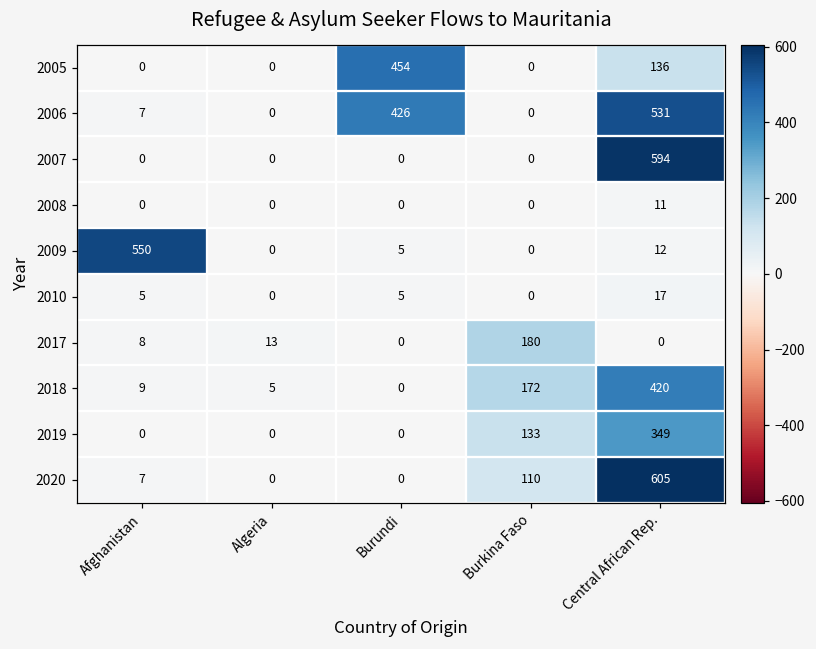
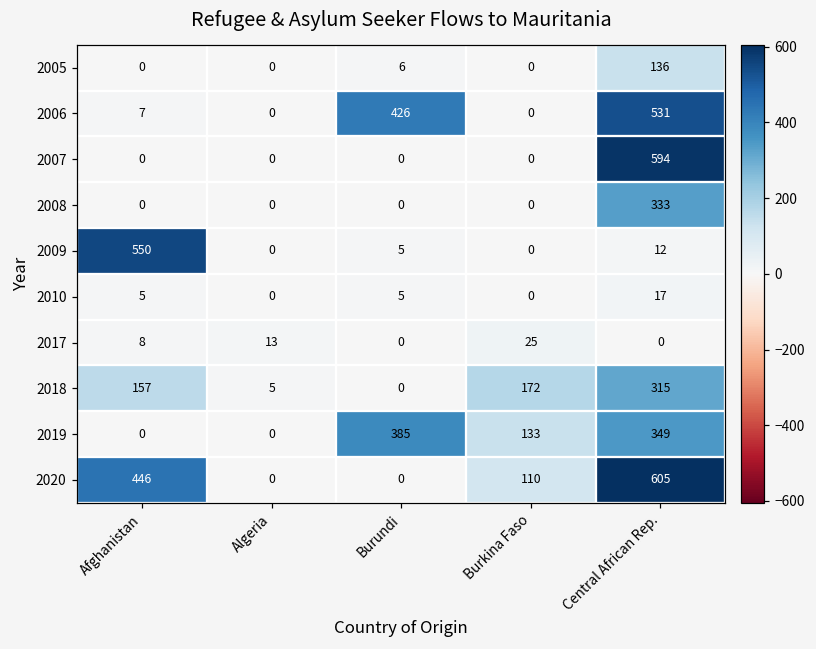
2005, Burundi: 454 -> 6
2008, Central African Rep.: 11 -> 333
2017, Burkina Faso: 180 -> 25
2018, Afghanistan: 9 -> 157
2018, Central African Rep.: 420 -> 315
2019, Burundi: 0 -> 385
2020, Afghanistan: 7 -> 446
